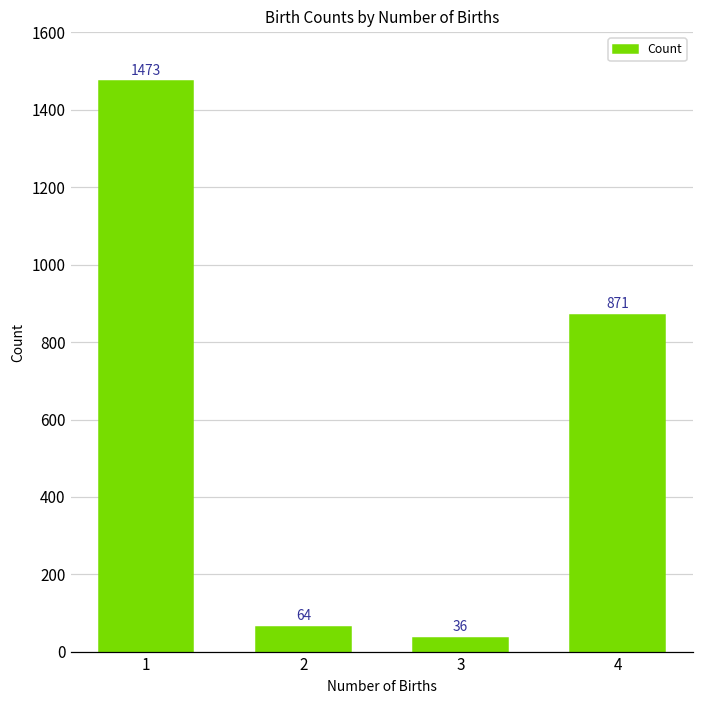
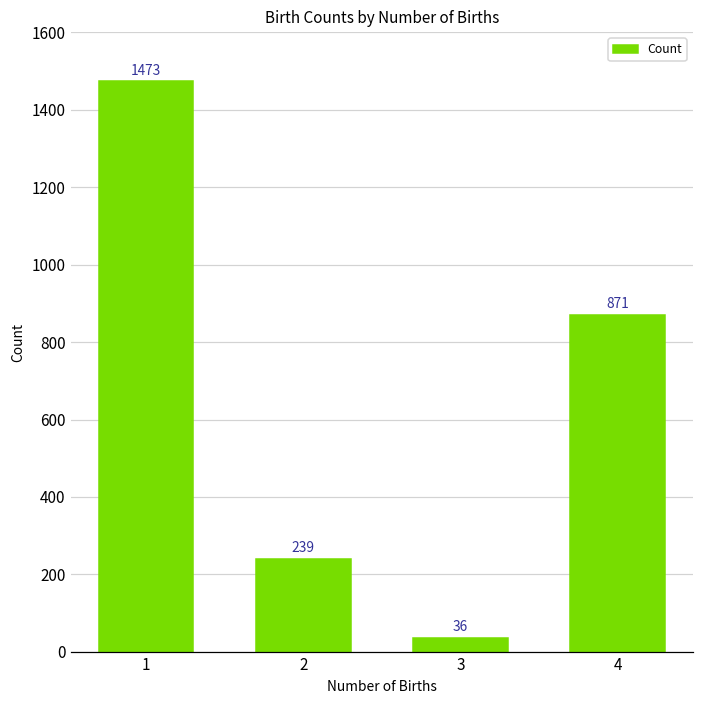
2: 64 -> 239
